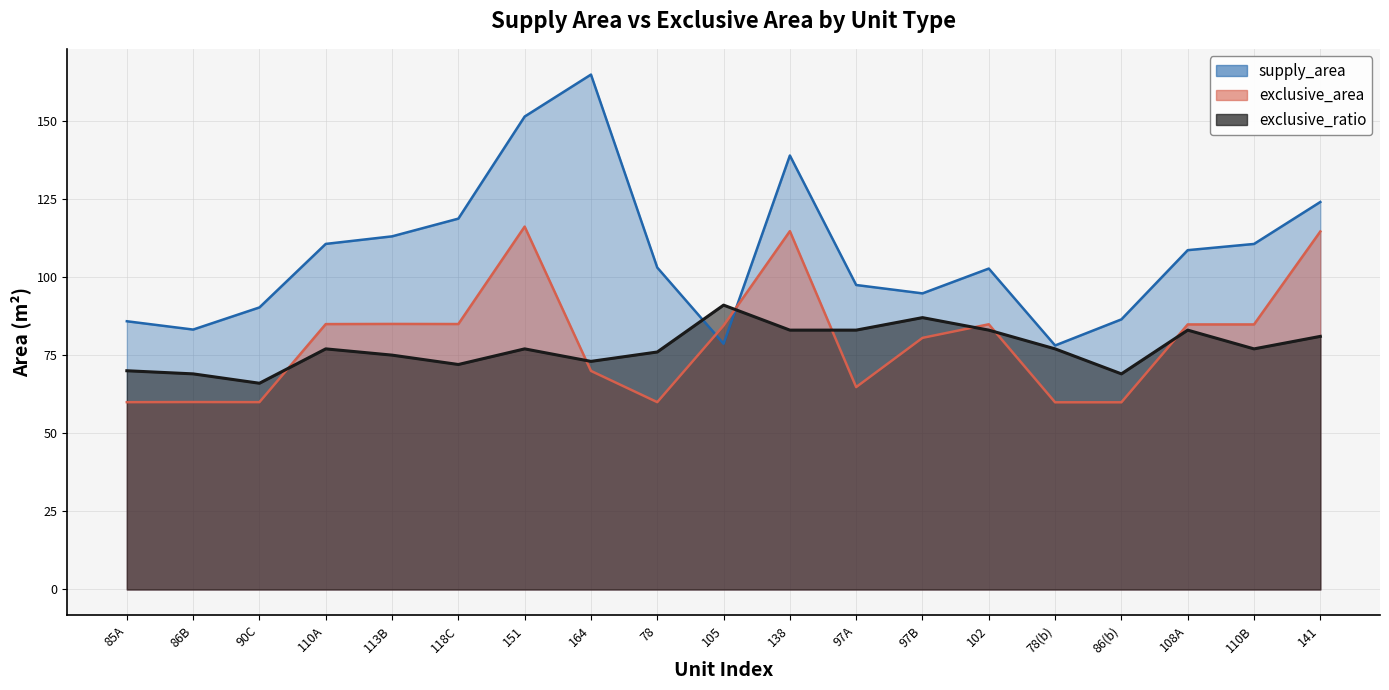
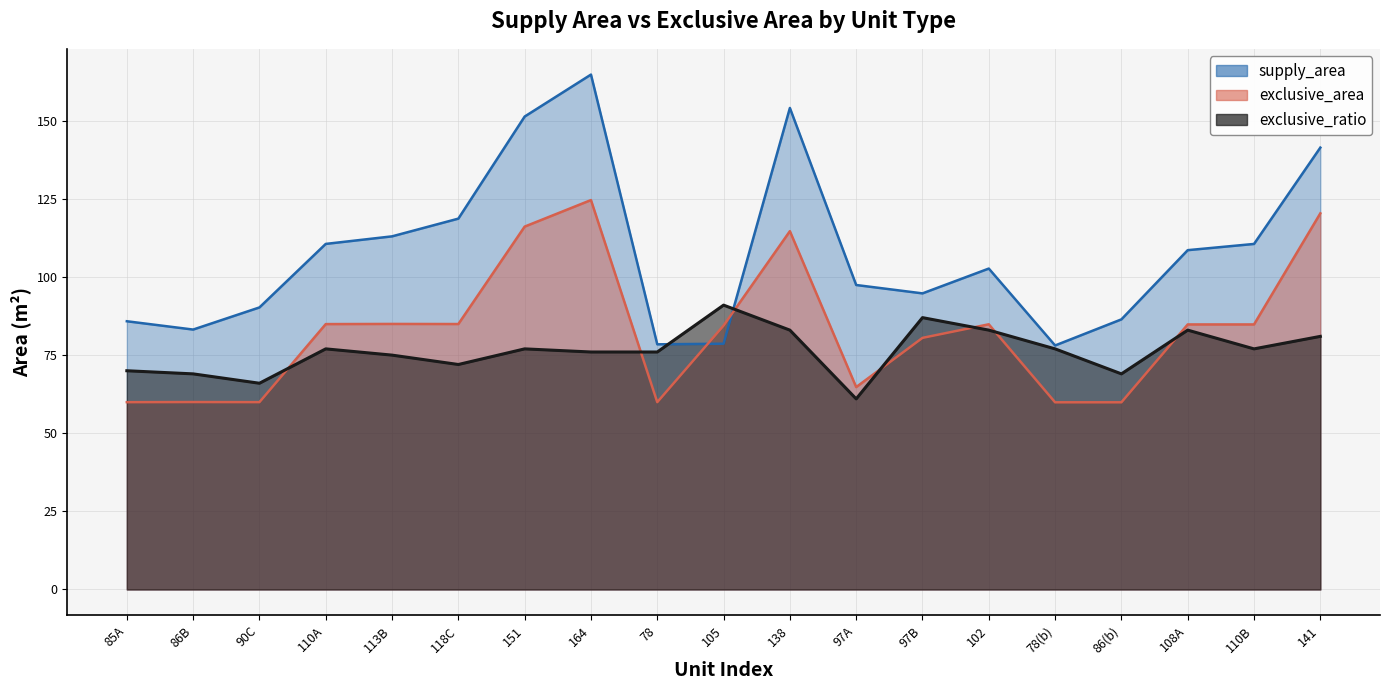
exclusive_area, 164: 70 -> 125
exclusive_ratio, 164: 73 -> 76
supply_area, 78: 103 -> 78
supply_area, 138: 139 -> 154
exclusive_ratio, 97A: 83 -> 61
supply_area, 141: 124 -> 141
exclusive_area, 141: 115 -> 120
